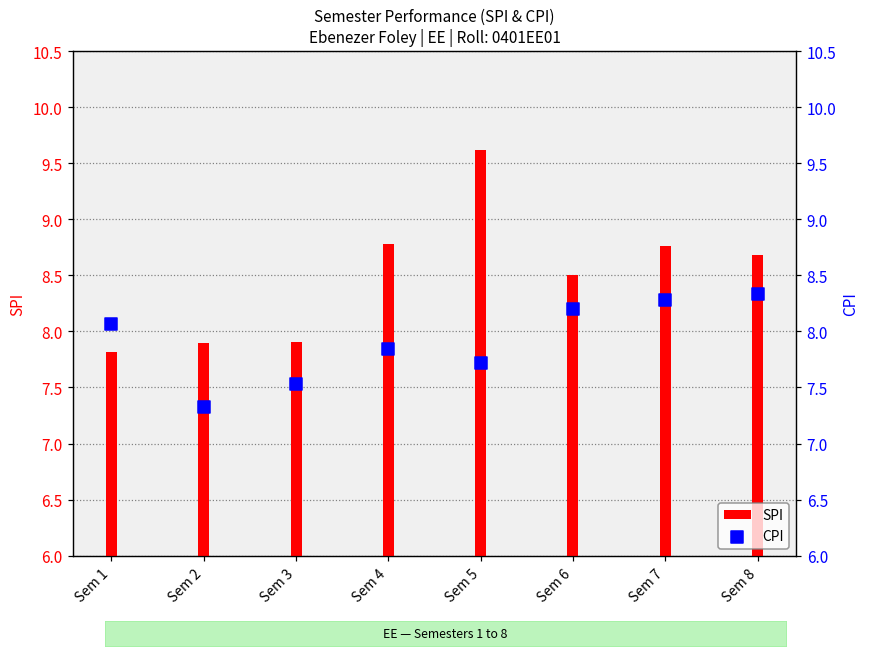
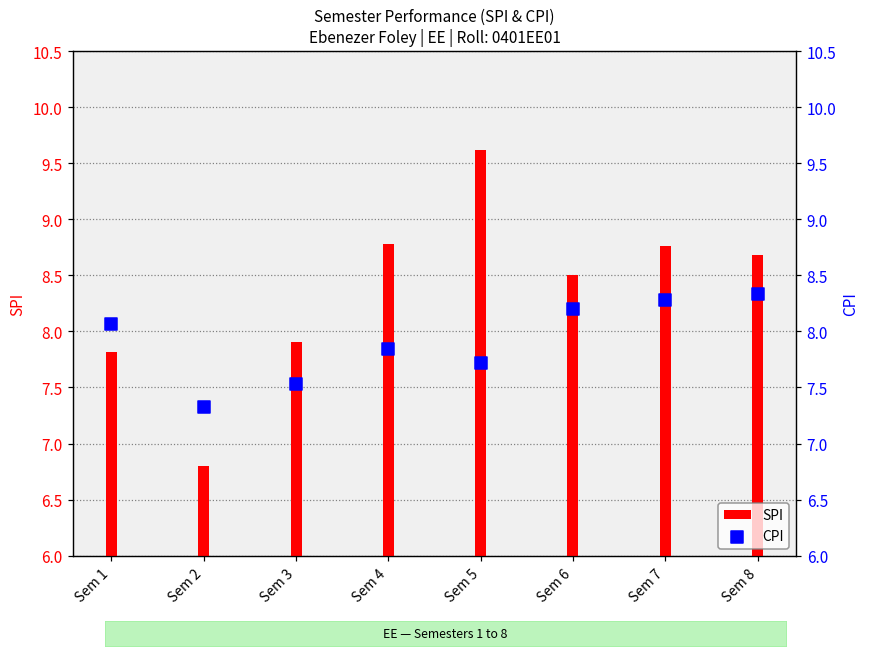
SPI, Sem 2: 7.9 -> 6.8
